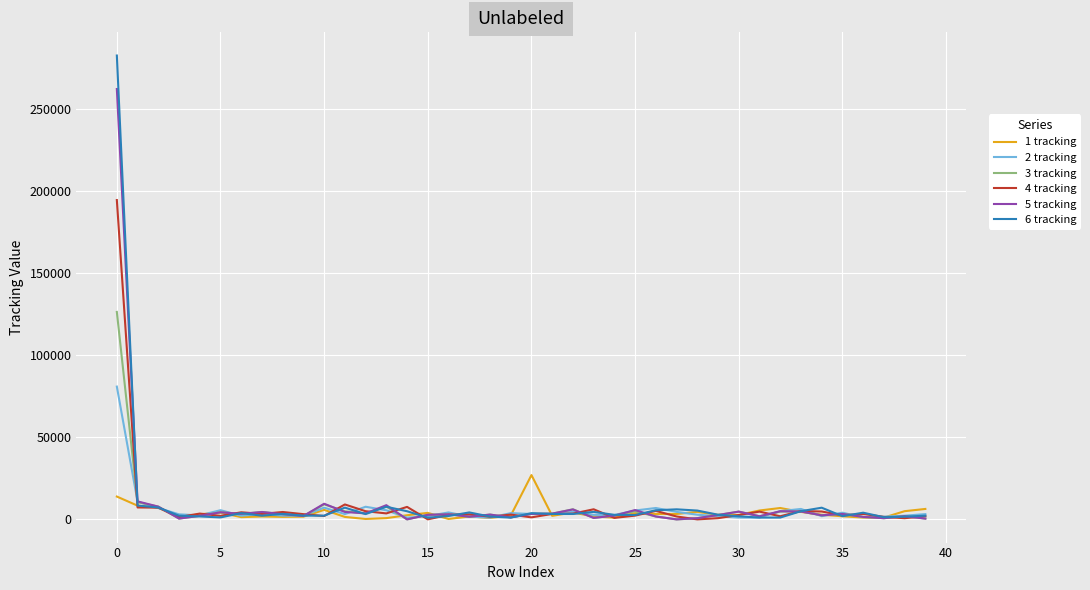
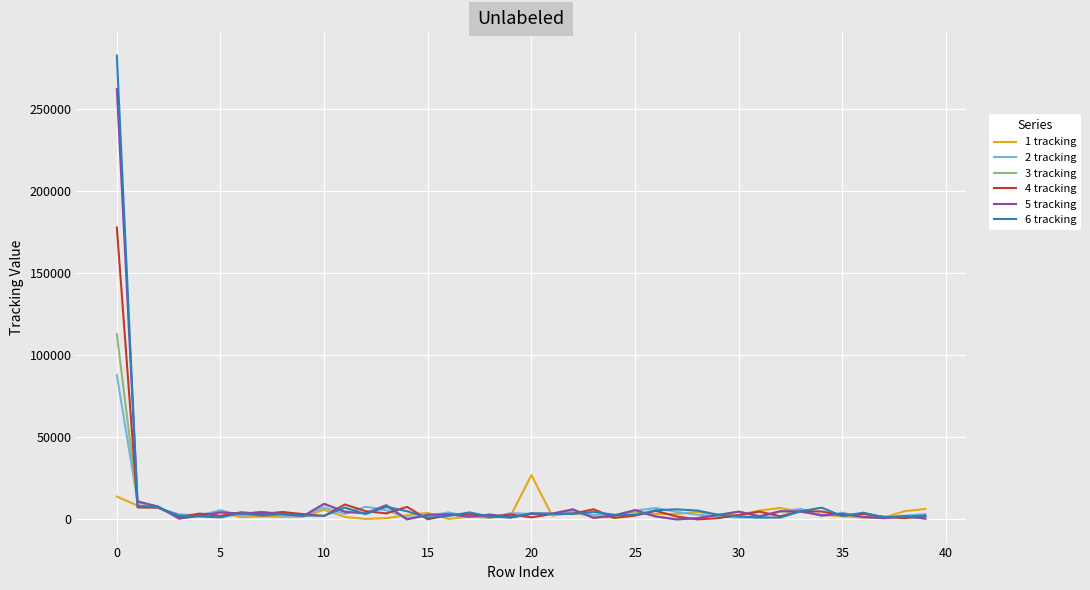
2 tracking, 0: 81000 -> 88000
3 tracking, 0: 127000 -> 113000
4 tracking, 0: 195000 -> 178000
